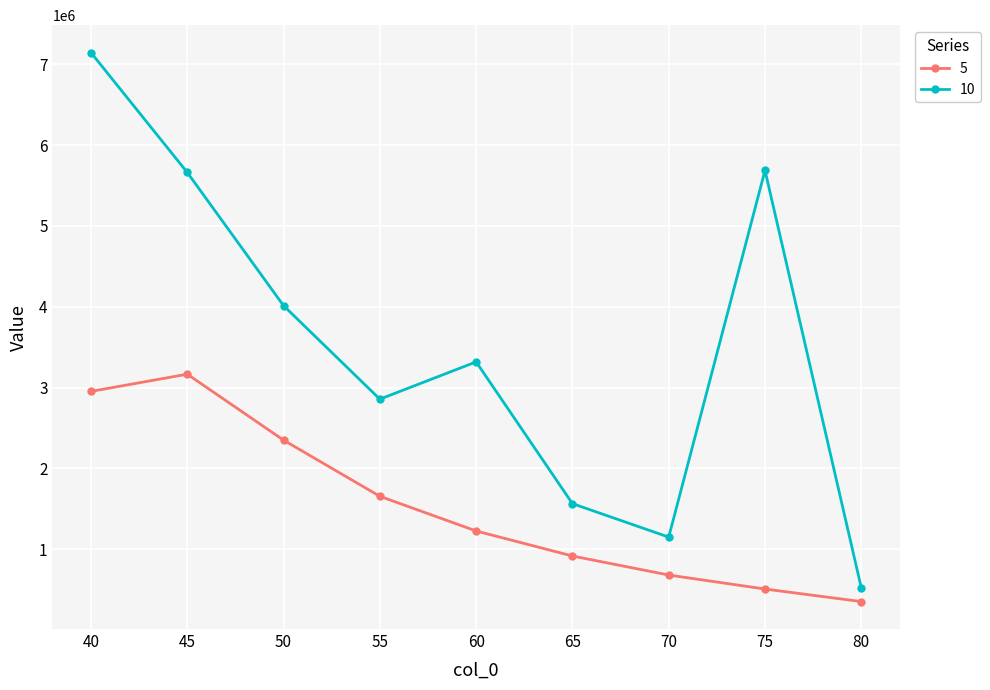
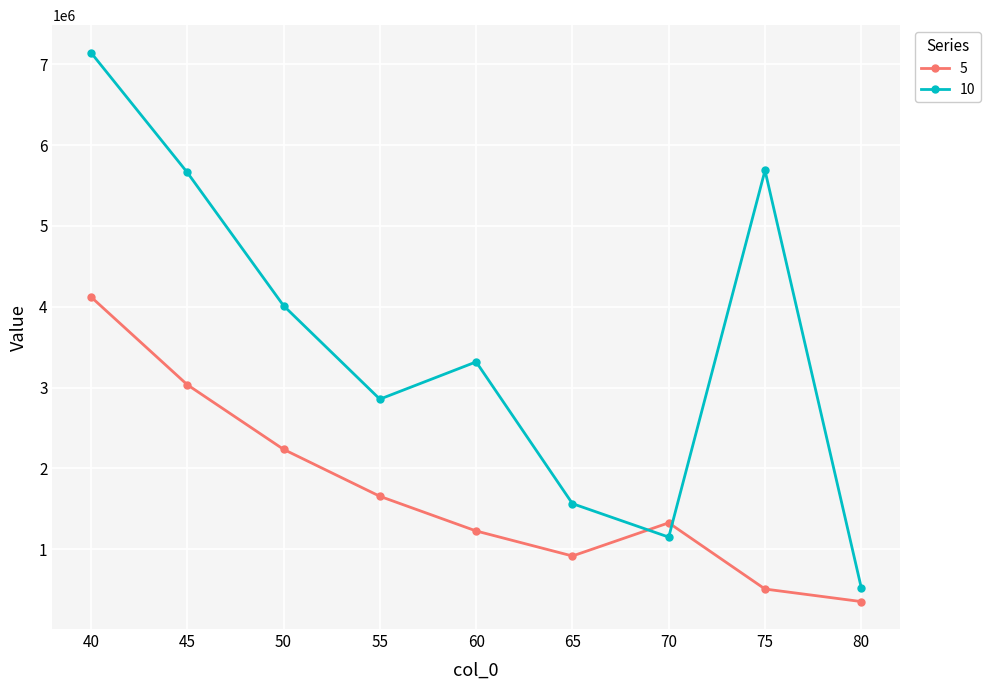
5, 40: 3000000 -> 4100000
5, 45: 3200000 -> 3000000
5, 50: 2300000 -> 2200000
5, 70: 700000 -> 1300000
